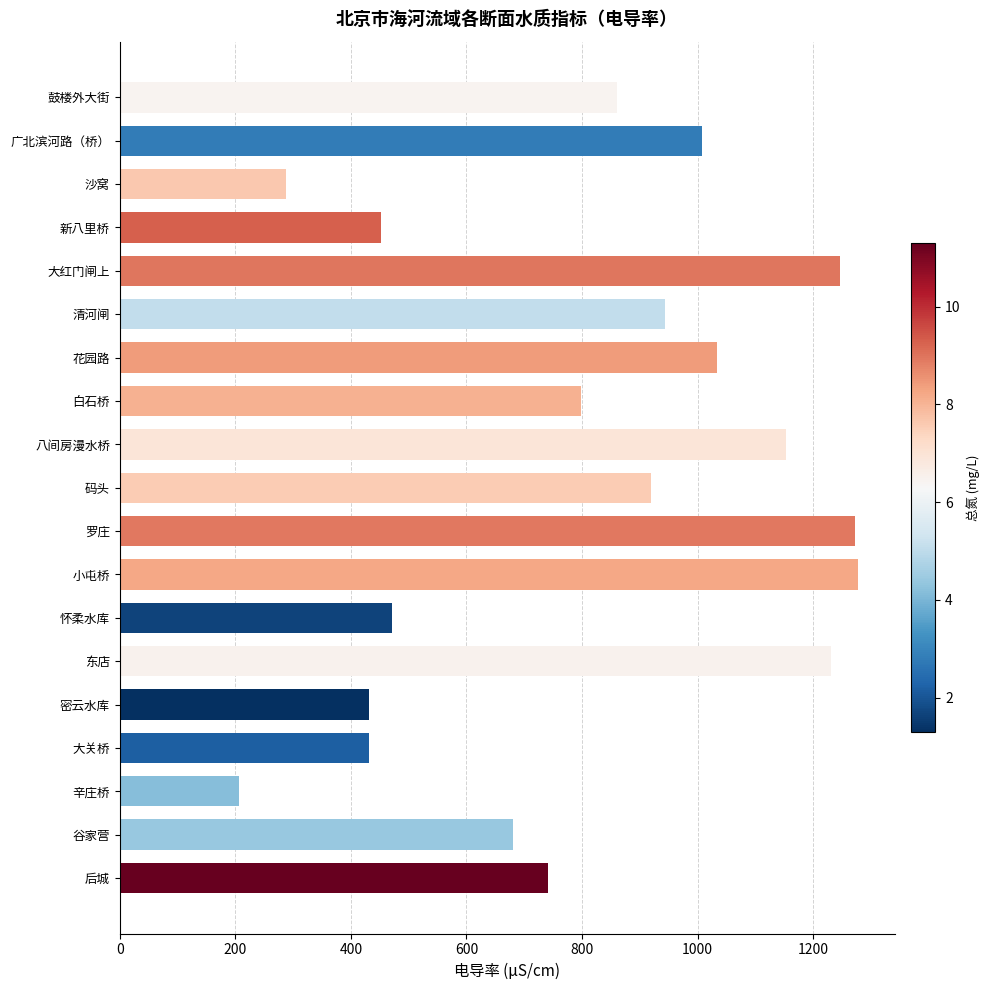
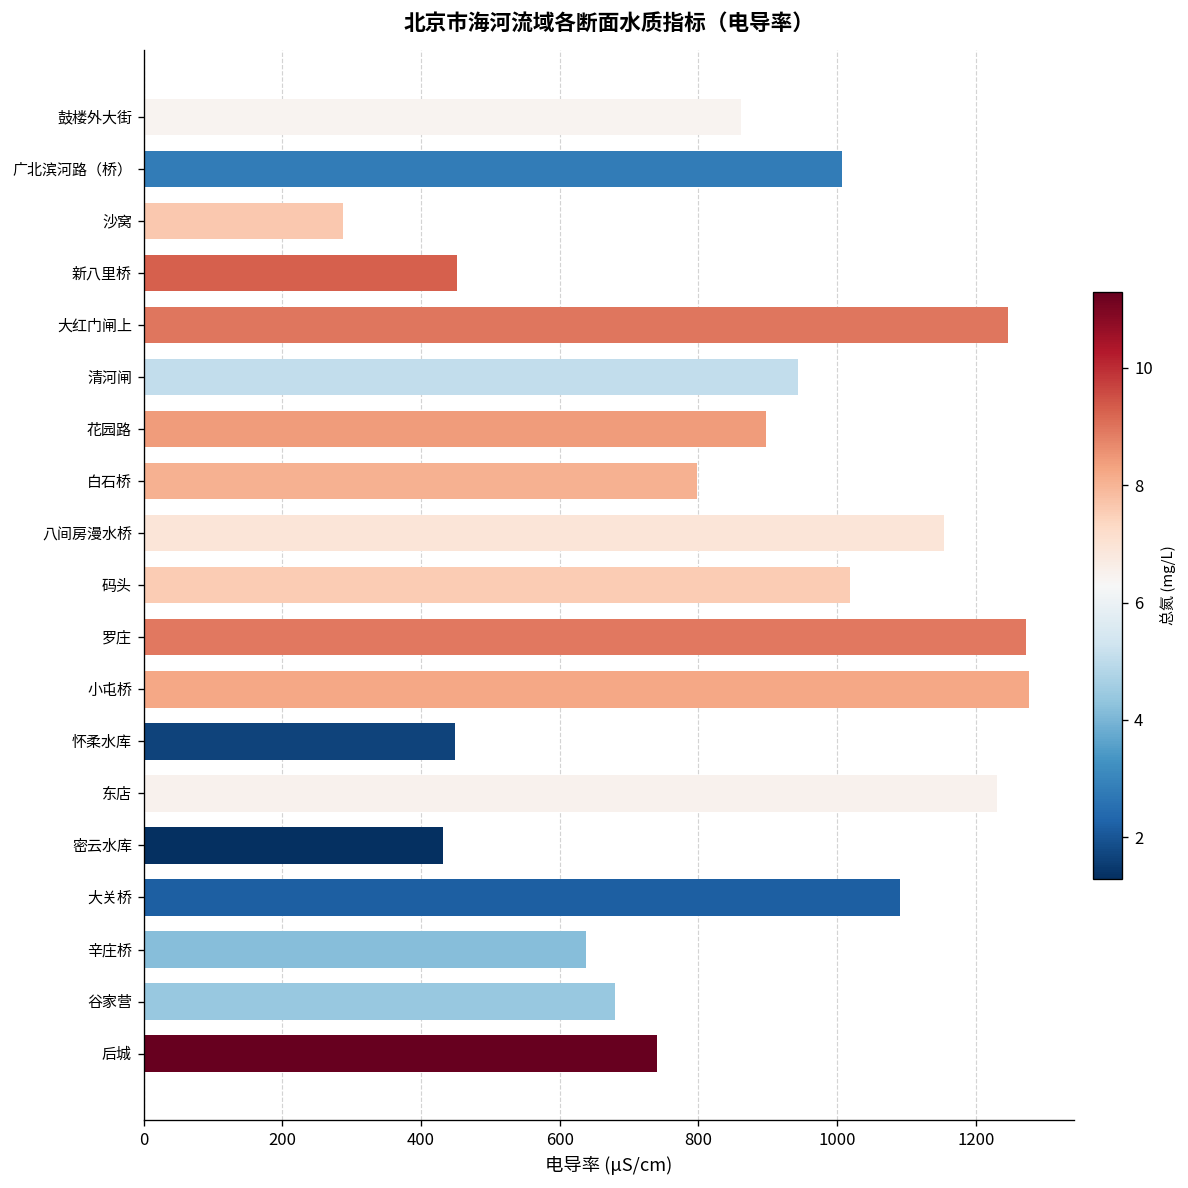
花园路: 1030 -> 900
码头: 920 -> 1020
怀柔水库: 470 -> 450
大关桥: 430 -> 1090
辛庄桥: 210 -> 640
